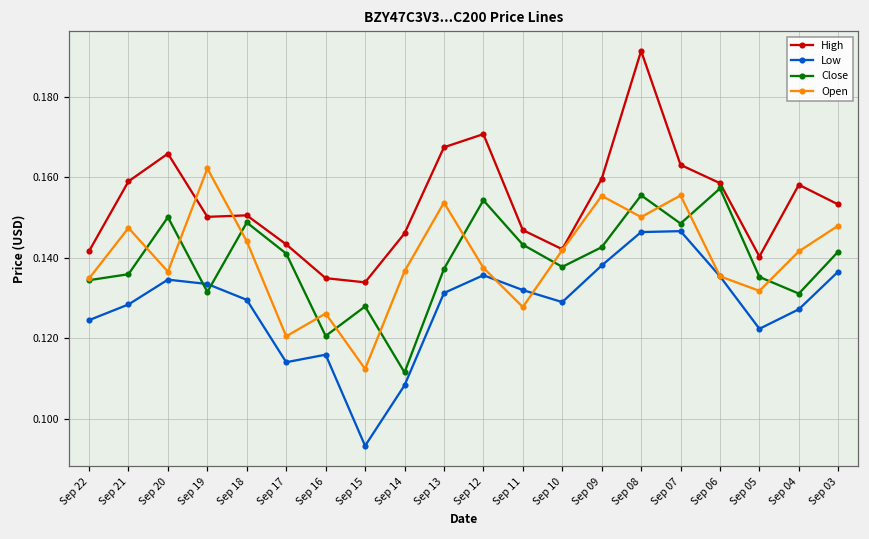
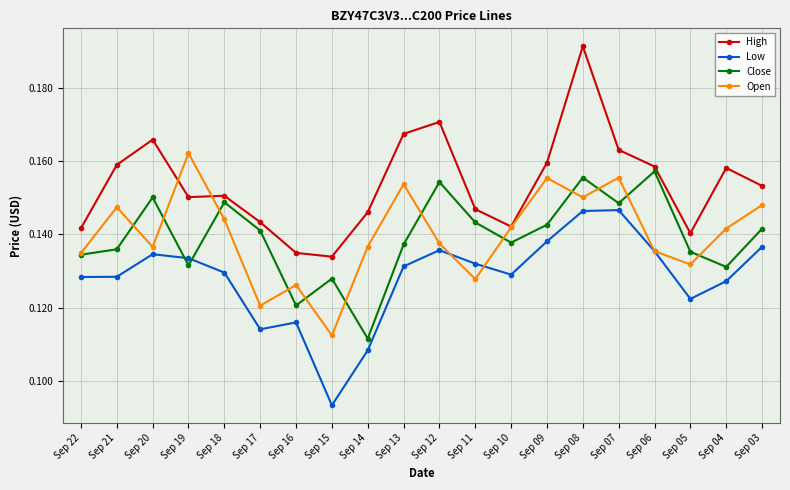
Low, Sep 22: 0.125 -> 0.128
